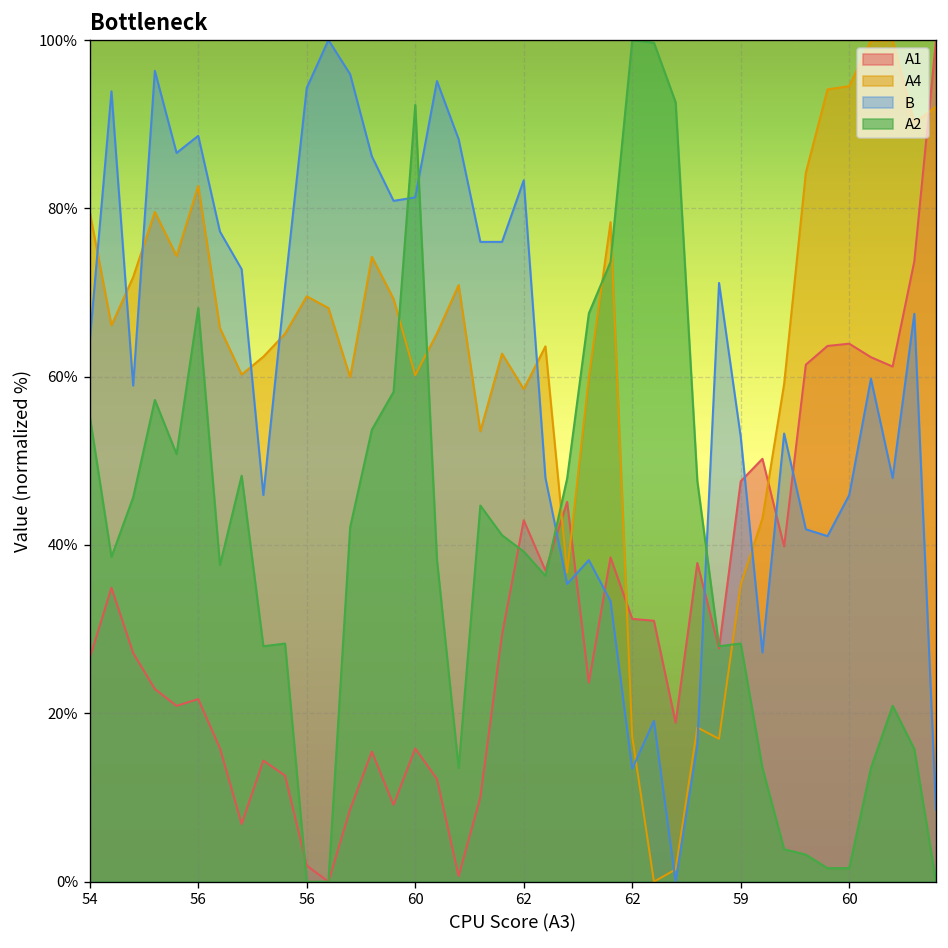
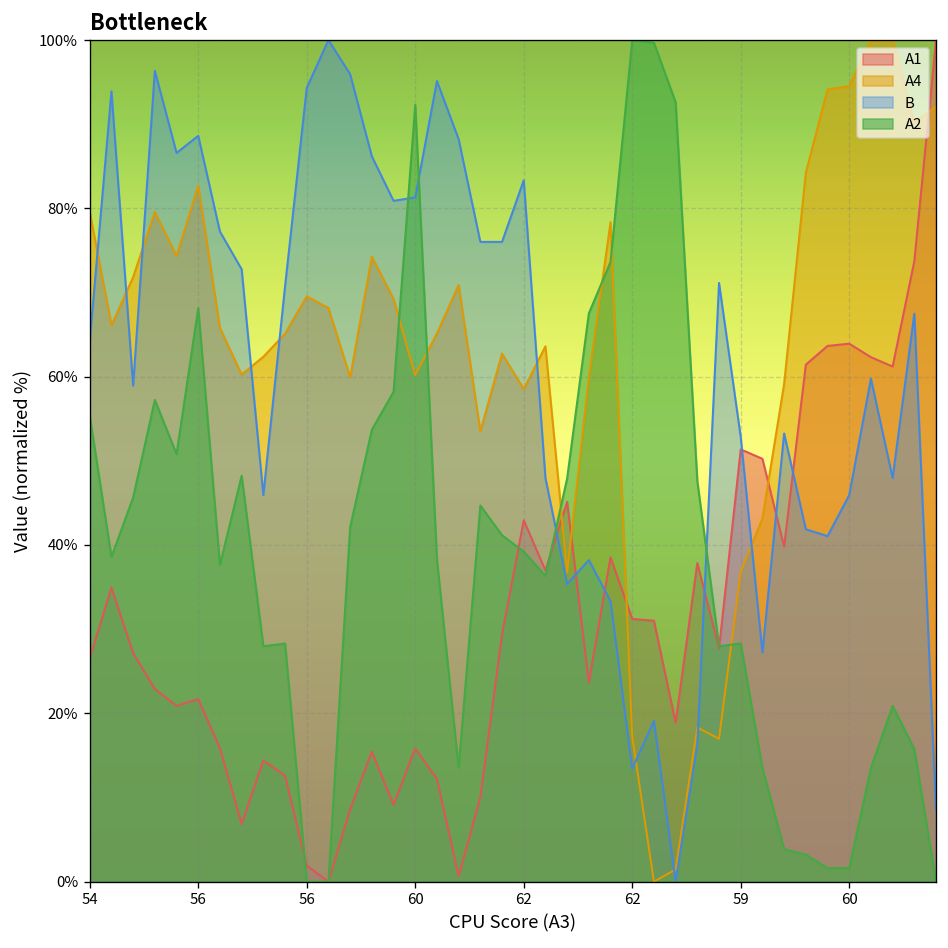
A1, 59: 48% -> 51%
A4, 59: 35% -> 37%
